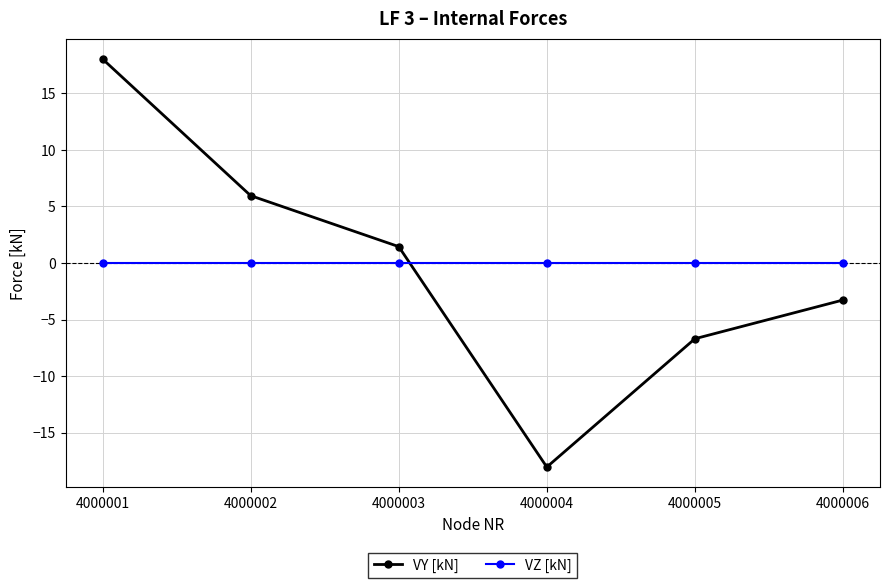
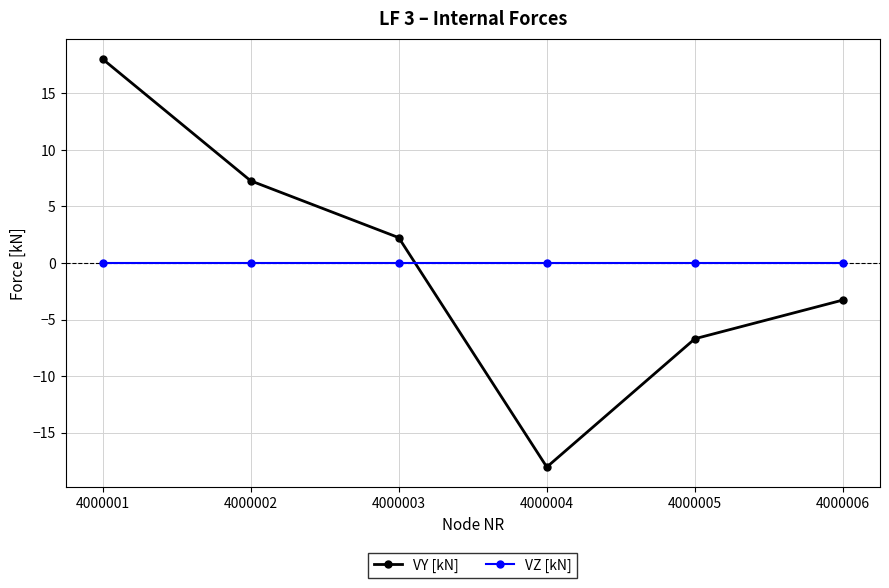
VY [kN], 4000002: 6.0 -> 7.3
VY [kN], 4000003: 1.5 -> 2.2
